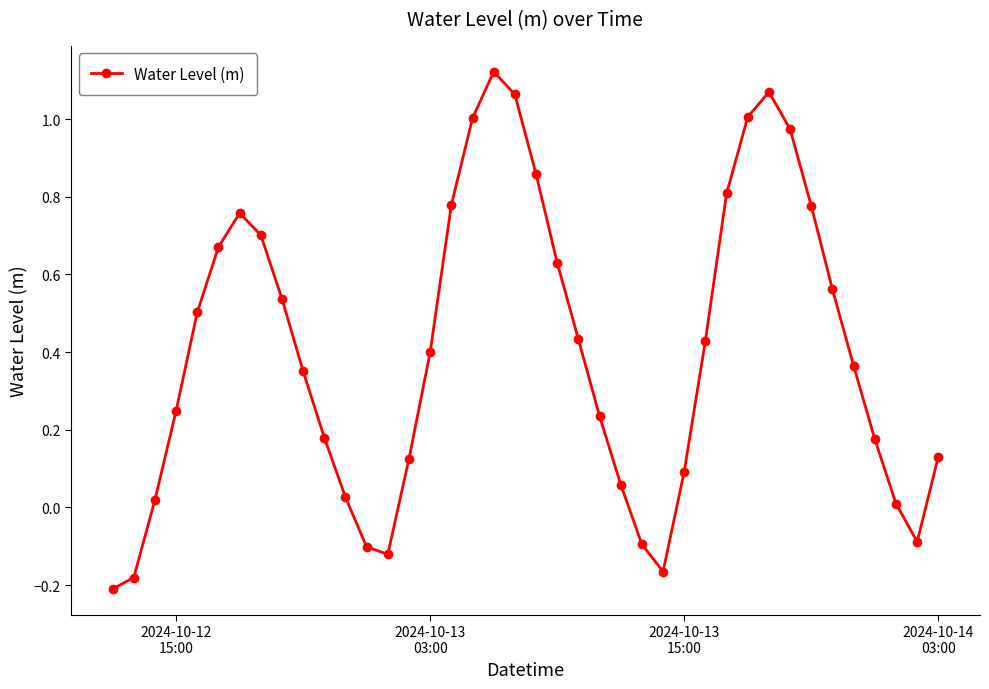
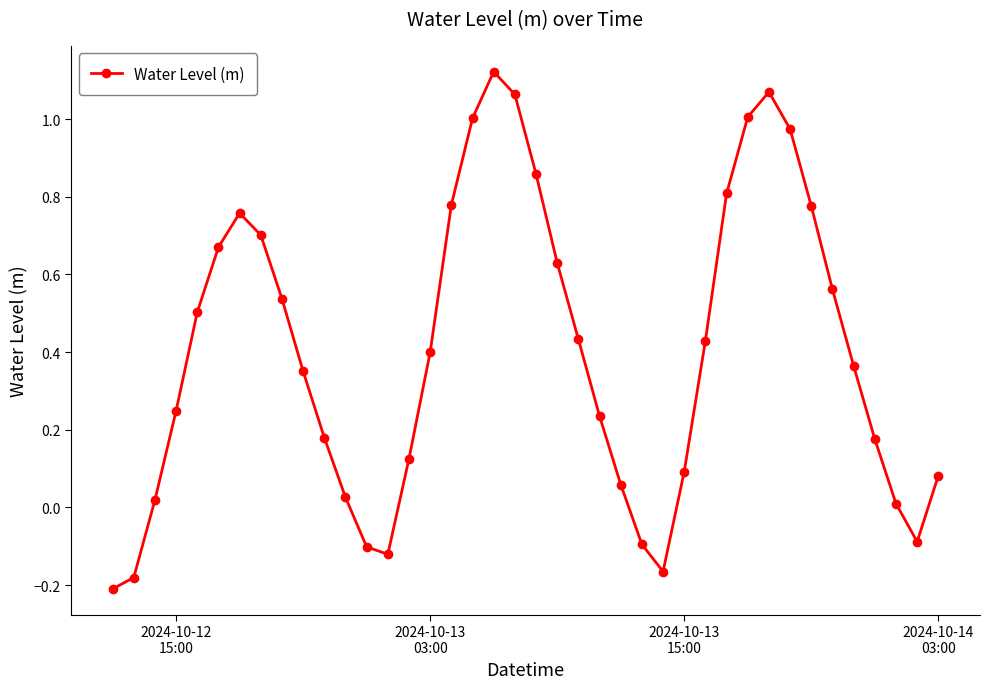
2024-10-14 03:00: 0.13 -> 0.08
